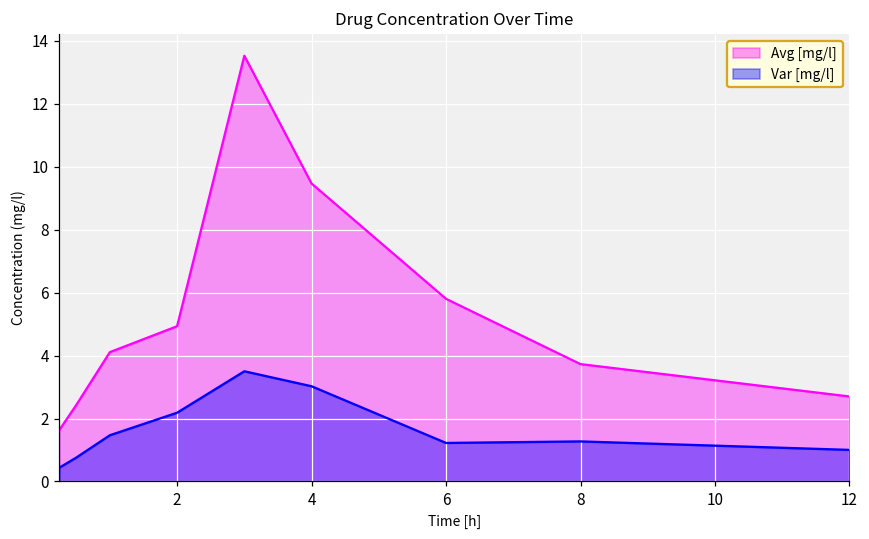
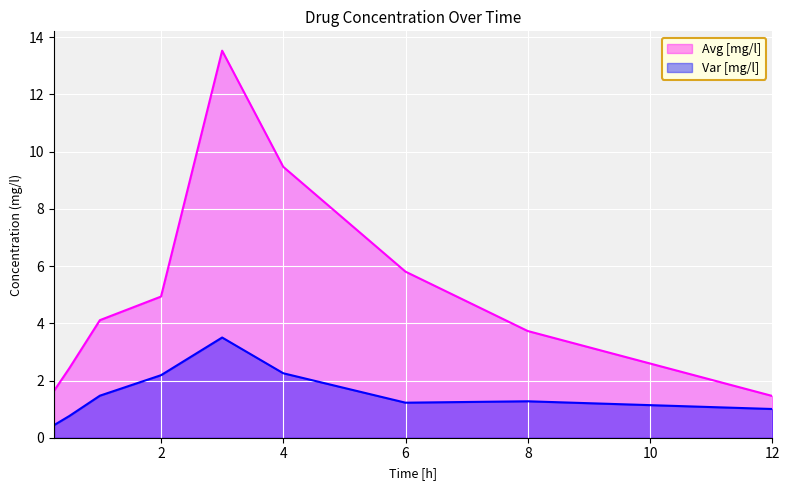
Var [mg/l], 4: 3.0 -> 2.3
Avg [mg/l], 12: 2.7 -> 1.5
